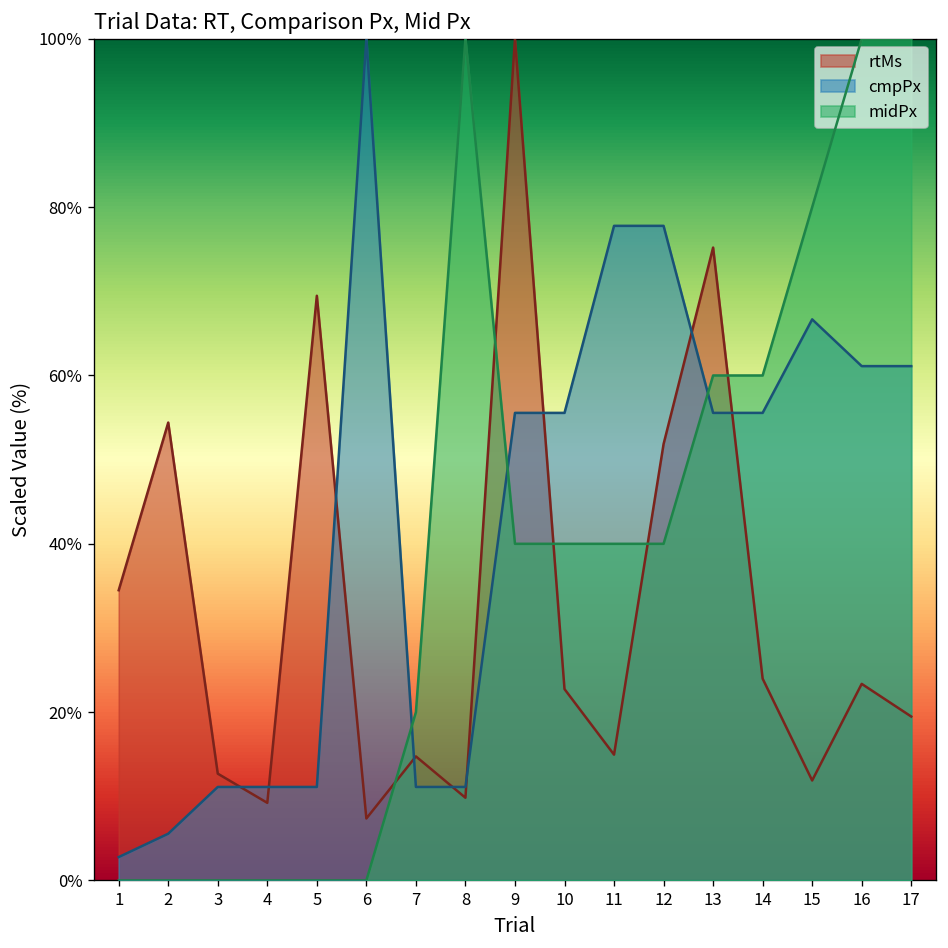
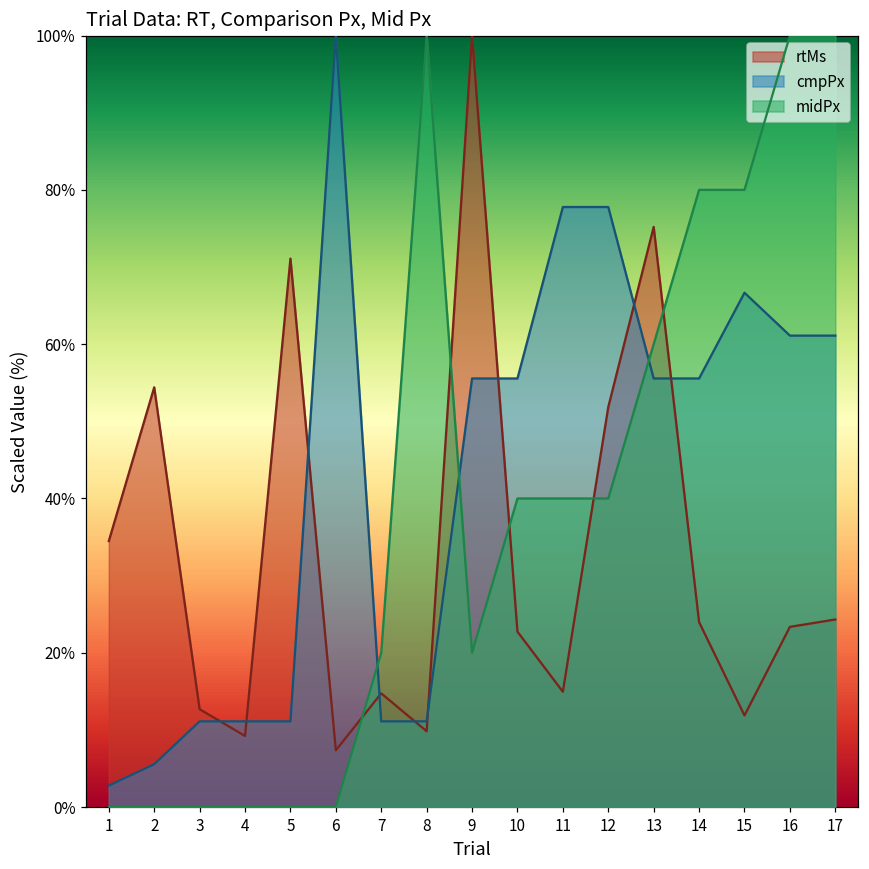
rtMs, 5: 69% -> 71%
midPx, 9: 40% -> 20%
midPx, 14: 60% -> 80%
rtMs, 17: 19% -> 24%
